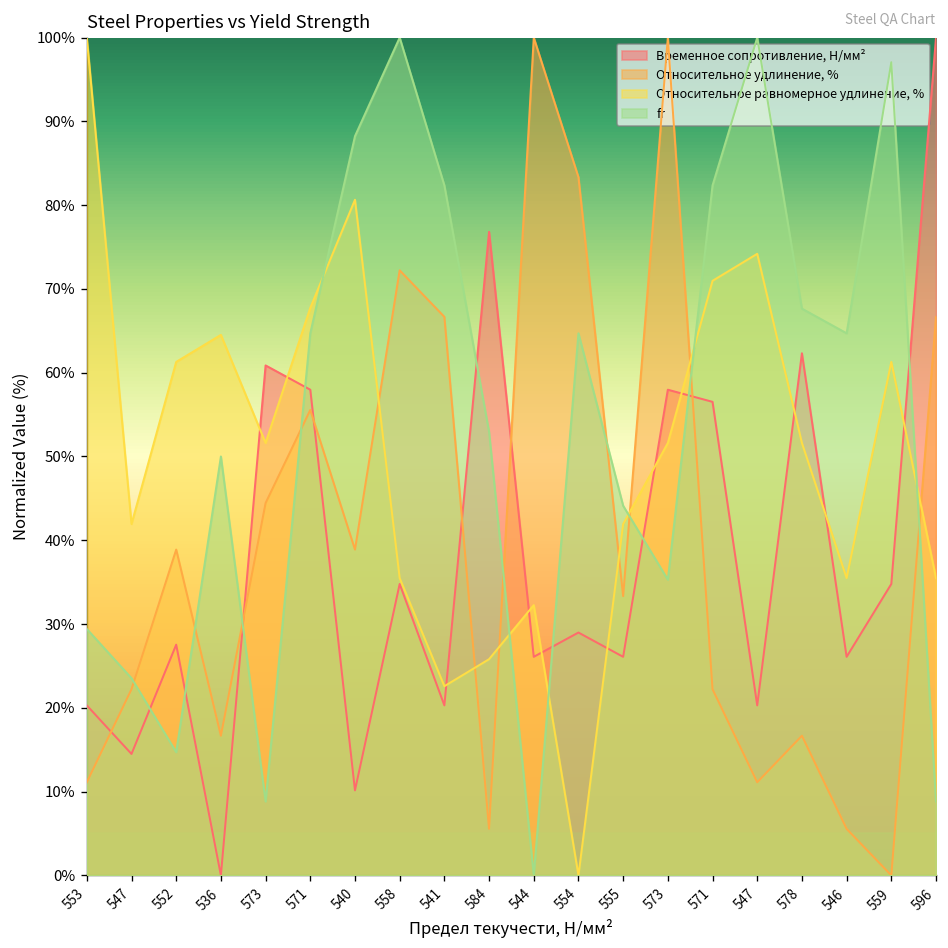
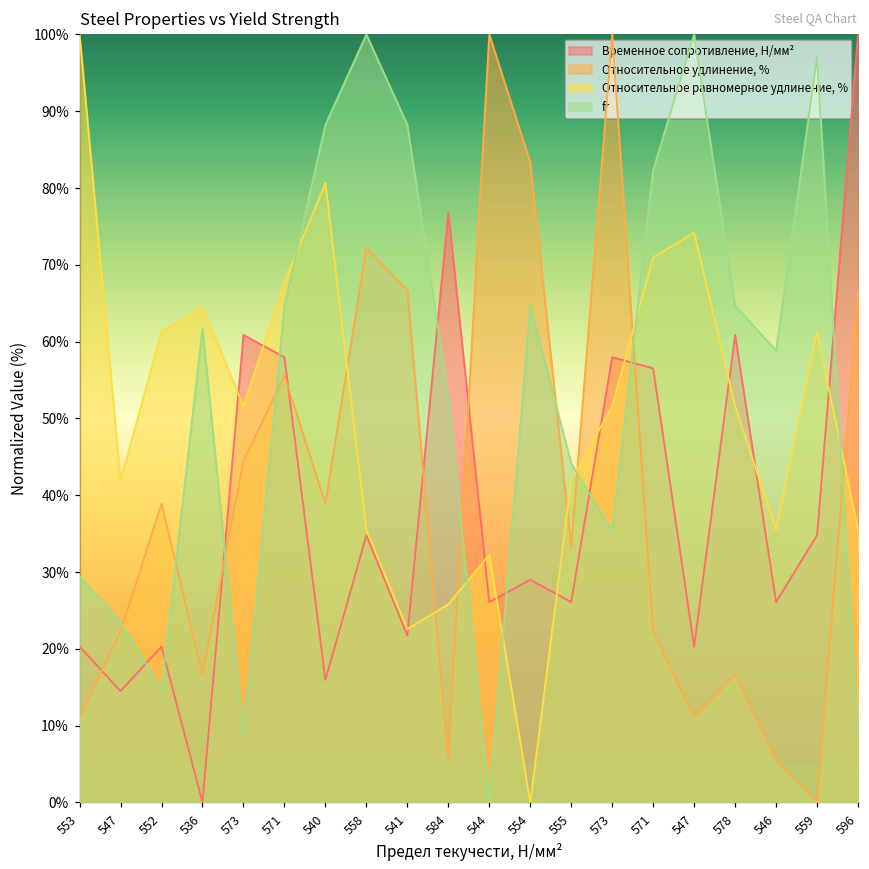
Временное сопротивление, Н/мм², 552: 28% -> 20%
fr, 536: 50% -> 62%
Временное сопротивление, Н/мм², 540: 10% -> 16%
Временное сопротивление, Н/мм², 541: 20% -> 22%
fr, 541: 82% -> 88%
Временное сопротивление, Н/мм², 578: 62% -> 61%
fr, 578: 68% -> 65%
fr, 546: 65% -> 59%
